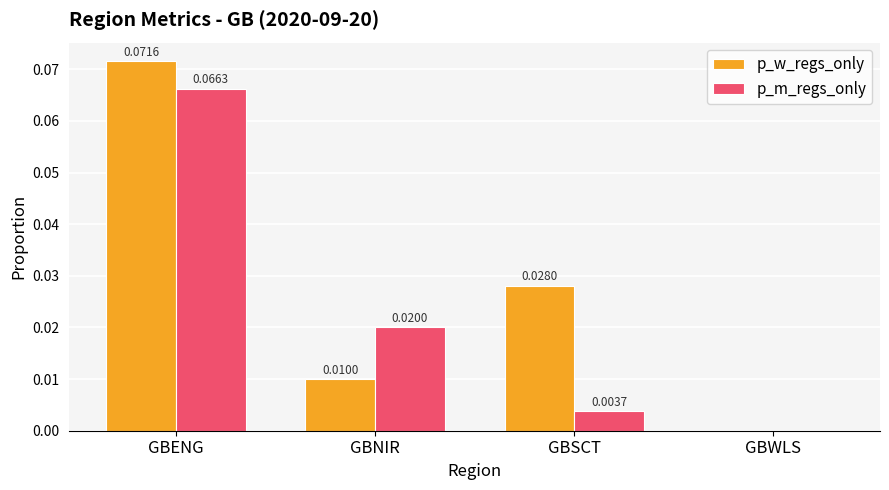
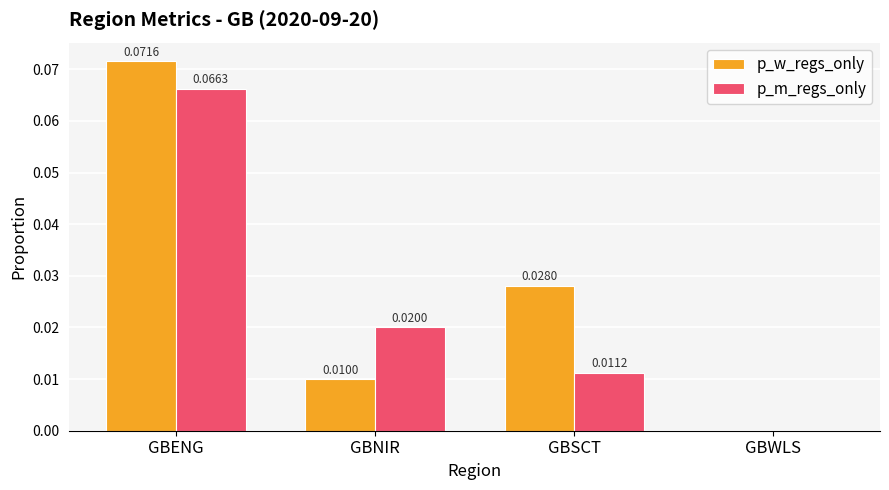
p_m_regs_only, GBSCT: 0.0037 -> 0.0112
